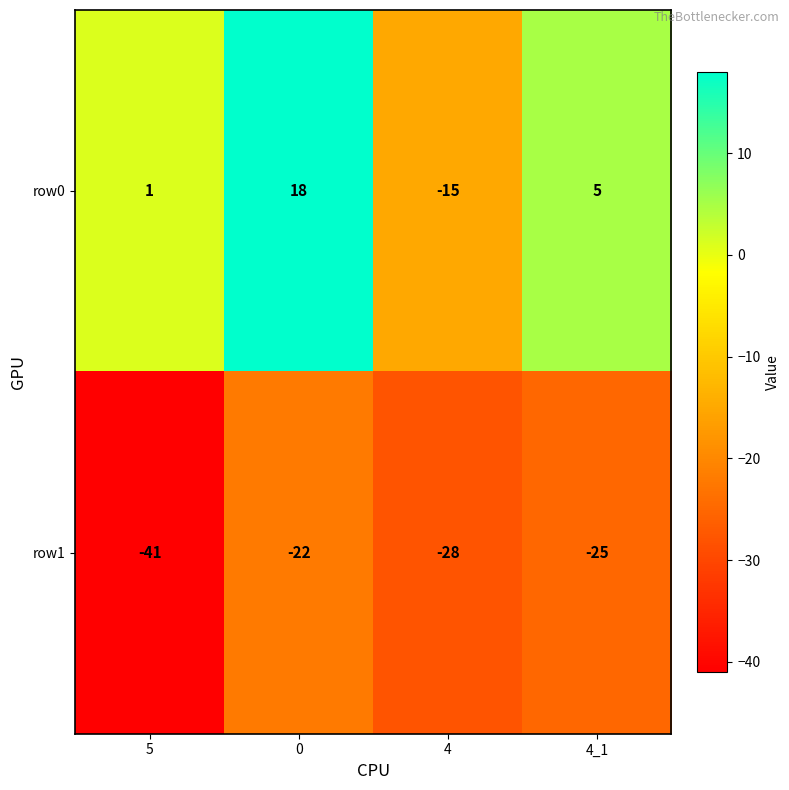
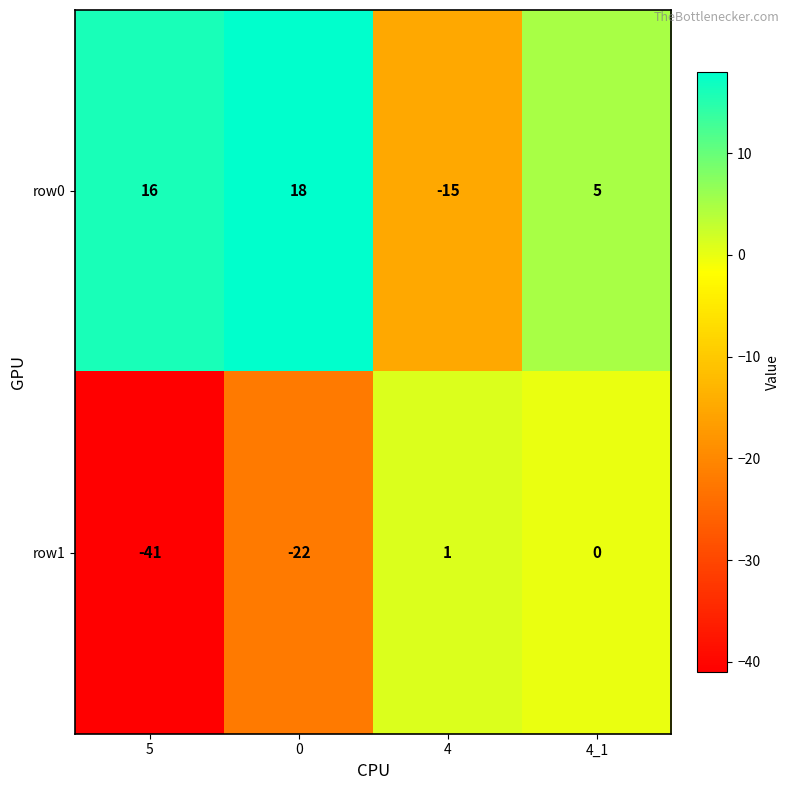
row0, 5: 1 -> 16
row1, 4: -28 -> 1
row1, 4_1: -25 -> 0
